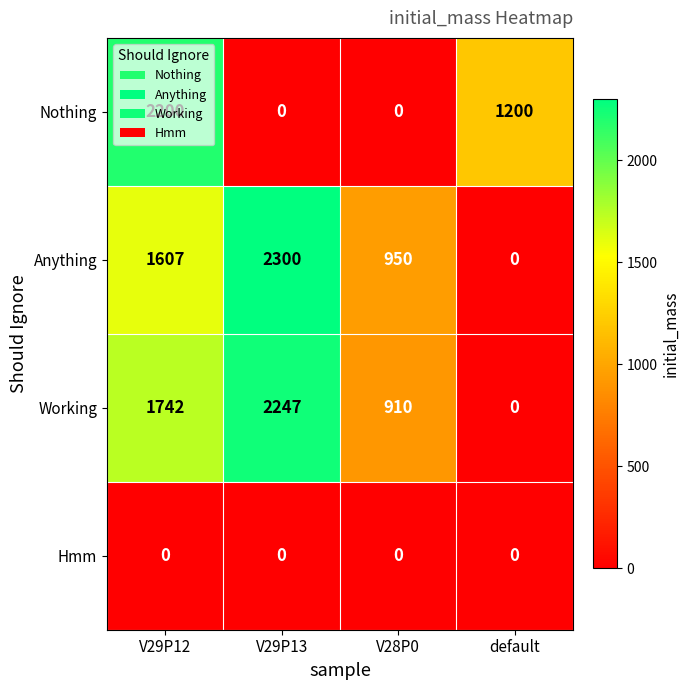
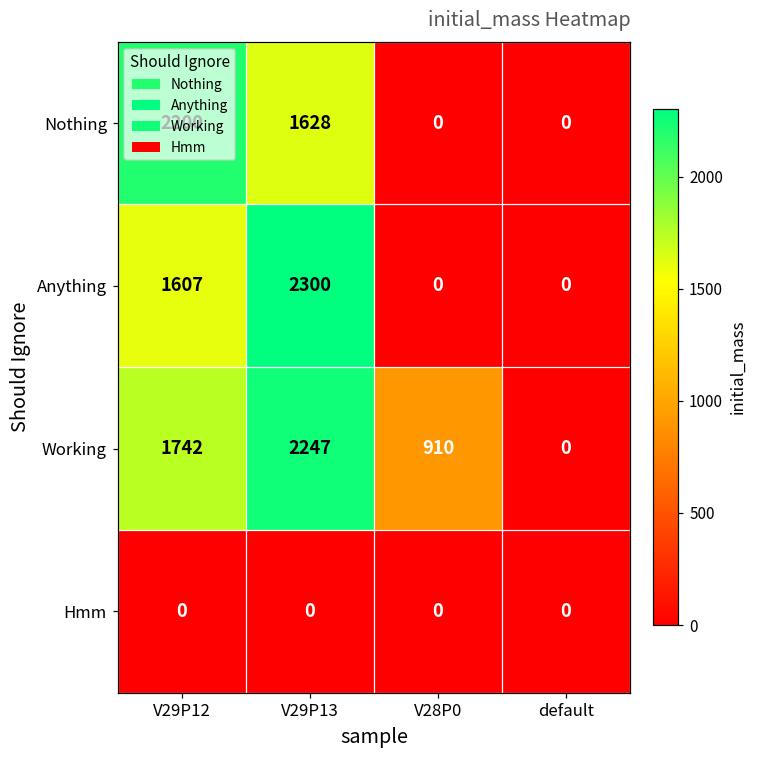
Nothing, V29P13: 0 -> 1628
Nothing, default: 1200 -> 0
Anything, V28P0: 950 -> 0
